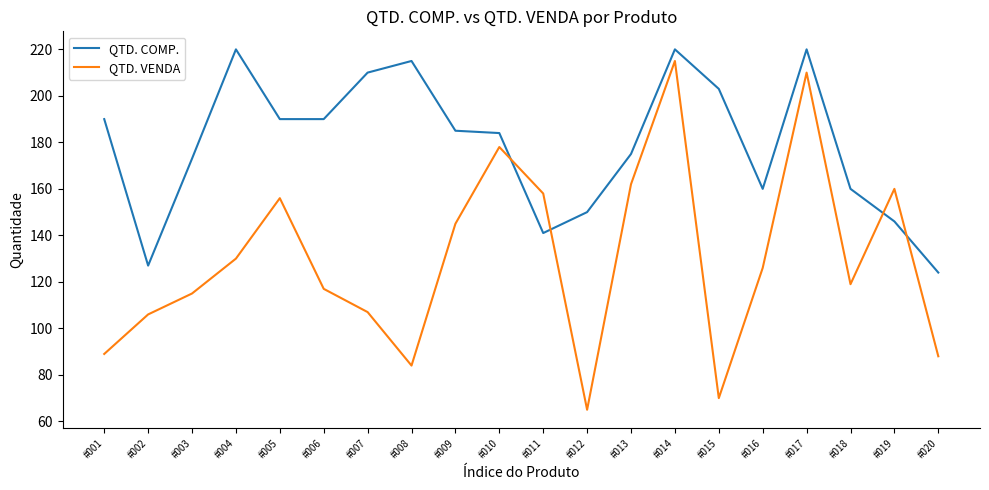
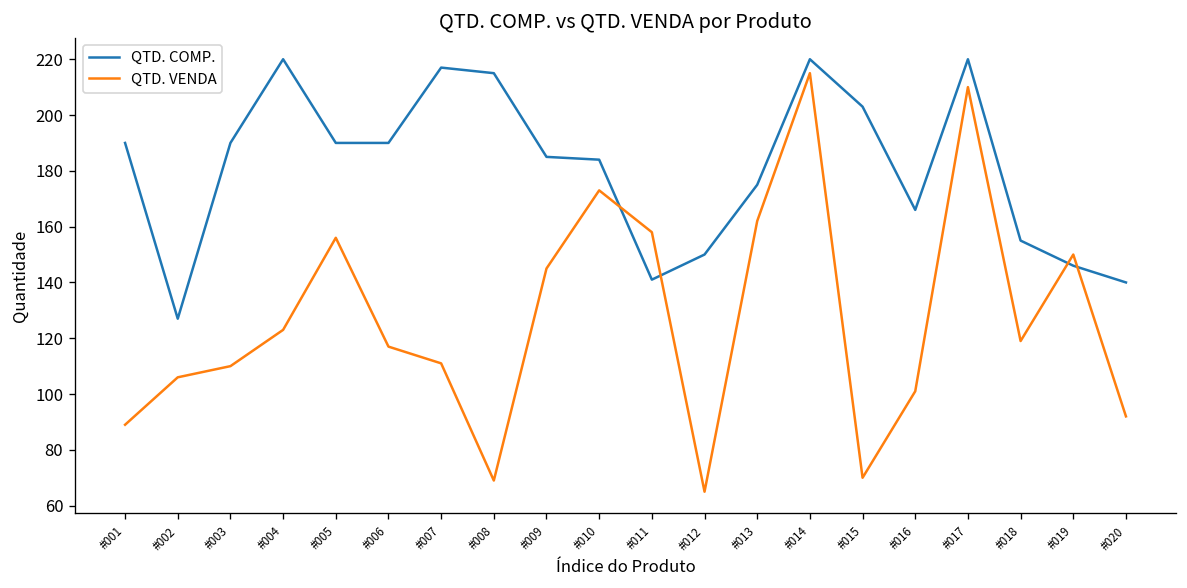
QTD. COMP., #003: 173 -> 190
QTD. VENDA, #003: 115 -> 110
QTD. VENDA, #004: 130 -> 123
QTD. COMP., #007: 210 -> 217
QTD. VENDA, #007: 107 -> 111
QTD. VENDA, #008: 84 -> 69
QTD. VENDA, #010: 178 -> 173
QTD. COMP., #016: 160 -> 166
QTD. VENDA, #016: 126 -> 101
QTD. COMP., #018: 160 -> 155
QTD. VENDA, #019: 160 -> 150
QTD. COMP., #020: 124 -> 140
QTD. VENDA, #020: 88 -> 92
